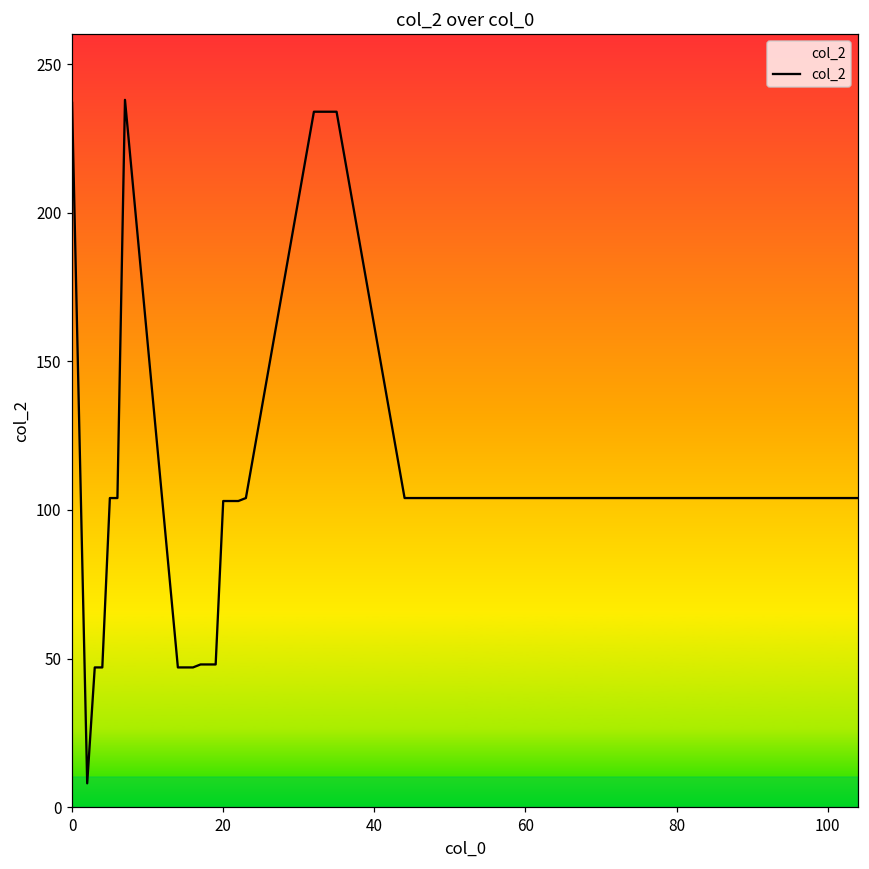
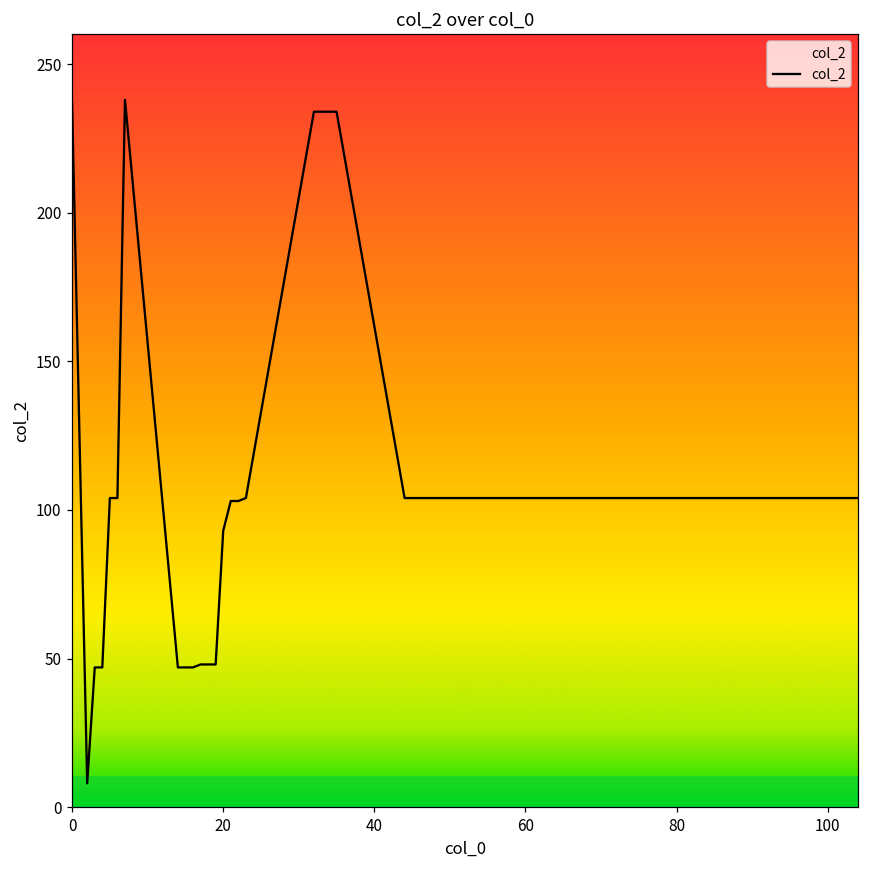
20: 103 -> 93
